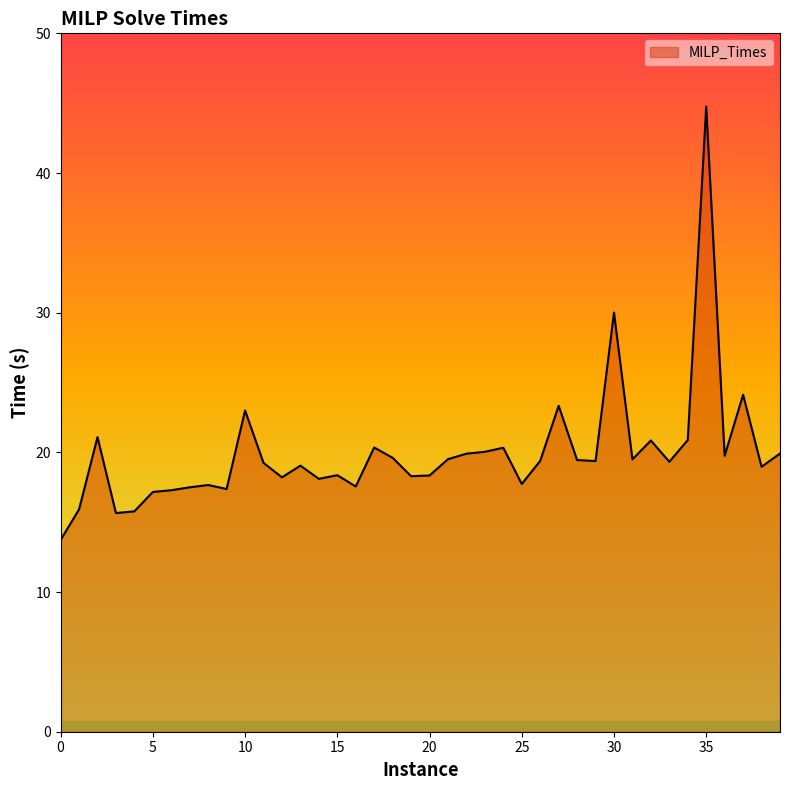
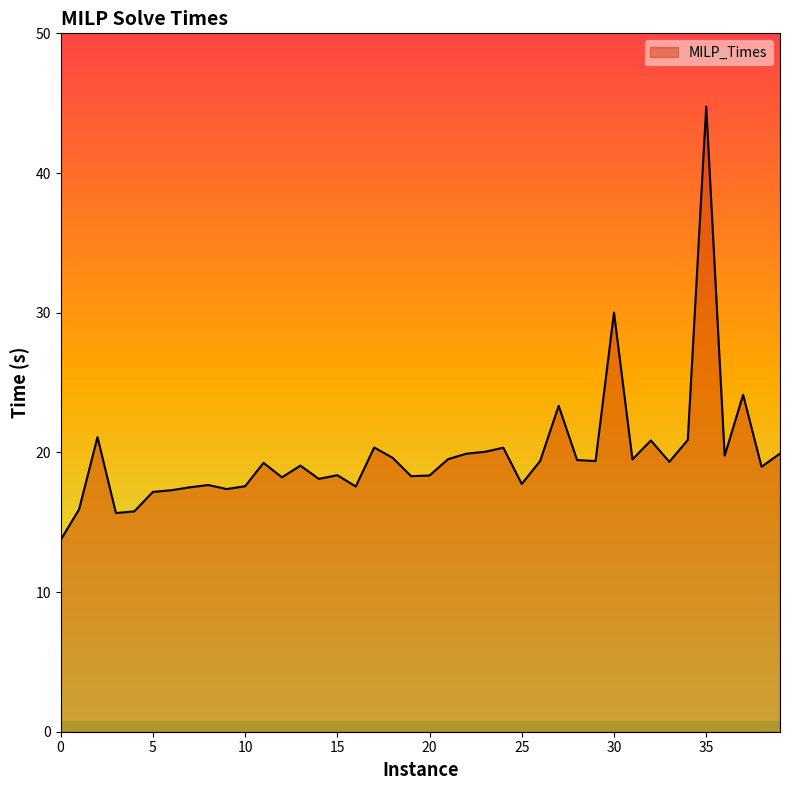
10: 23.0 -> 17.6
